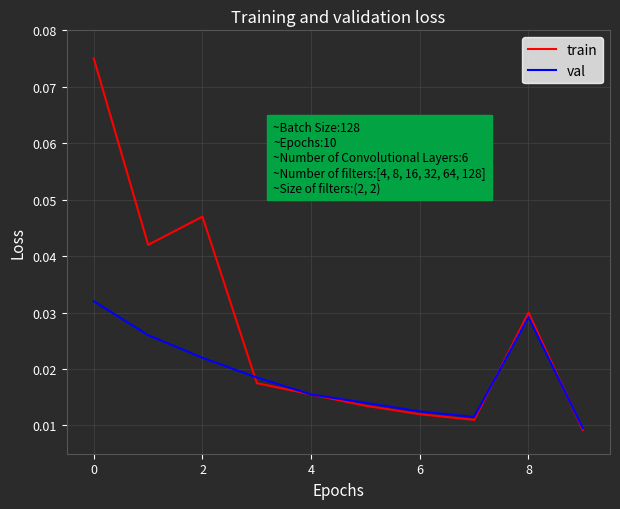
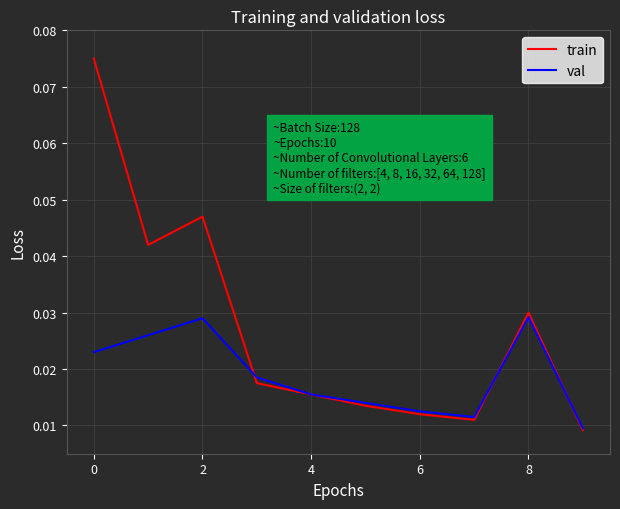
val, 0: 0.032 -> 0.023
val, 2: 0.022 -> 0.029
